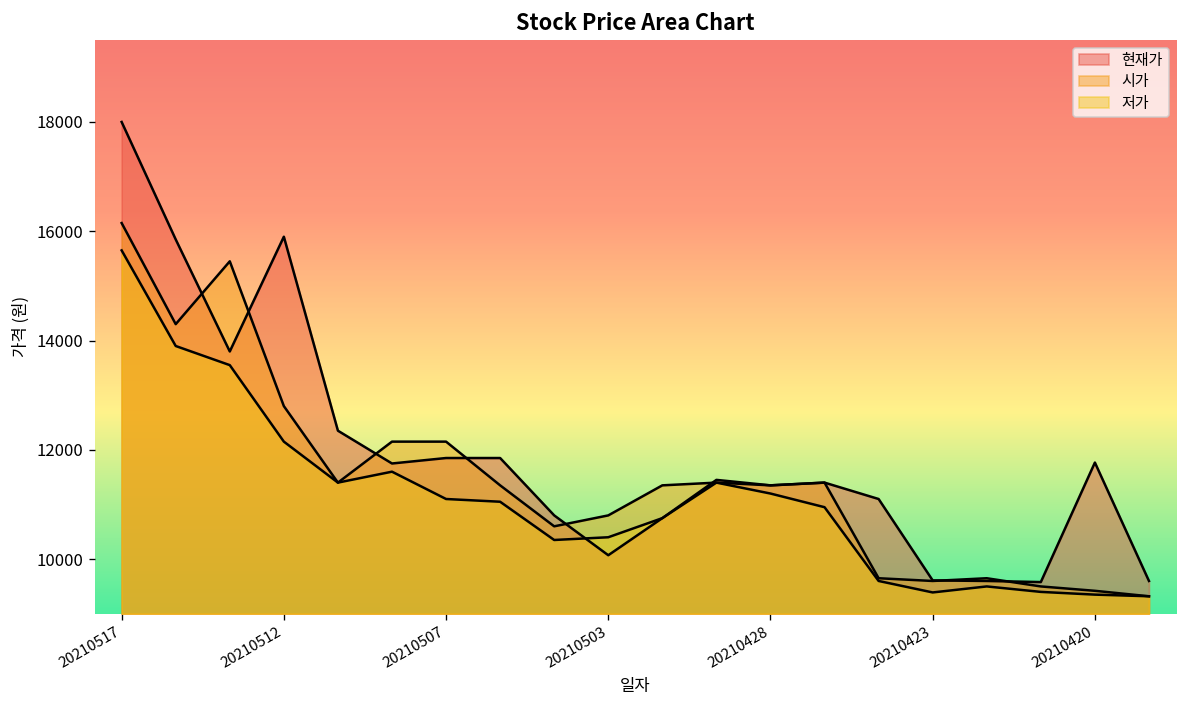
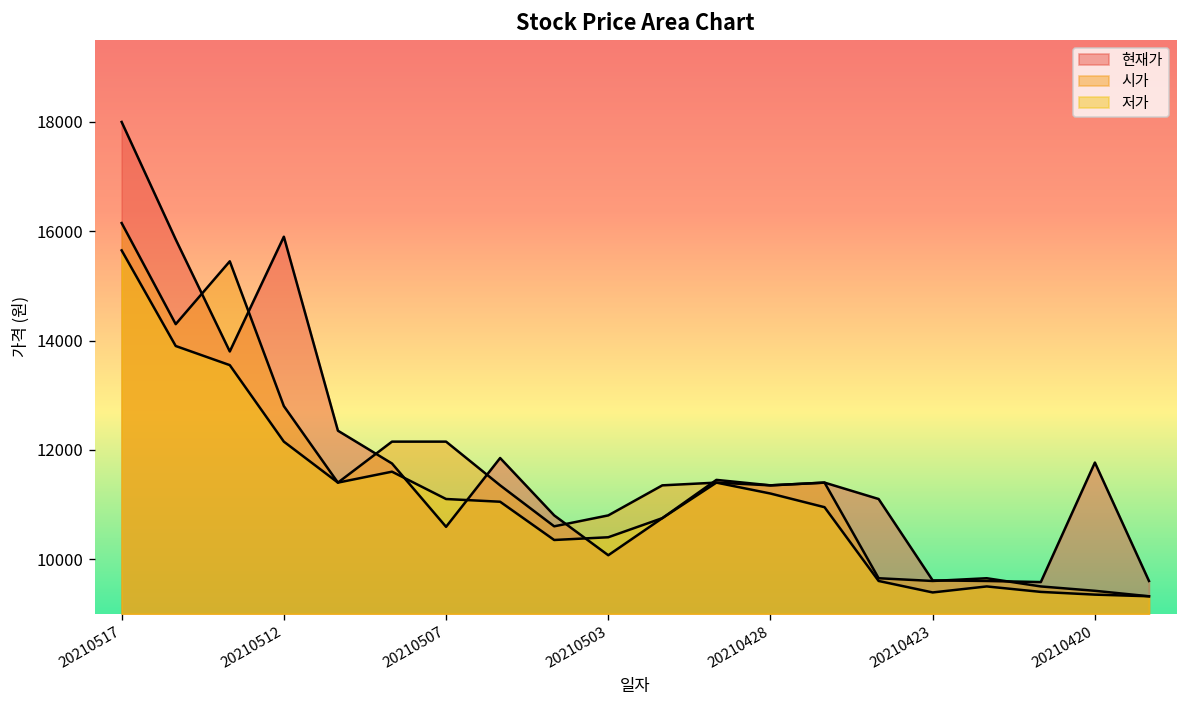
현재가, 20210507: 11900 -> 10600
